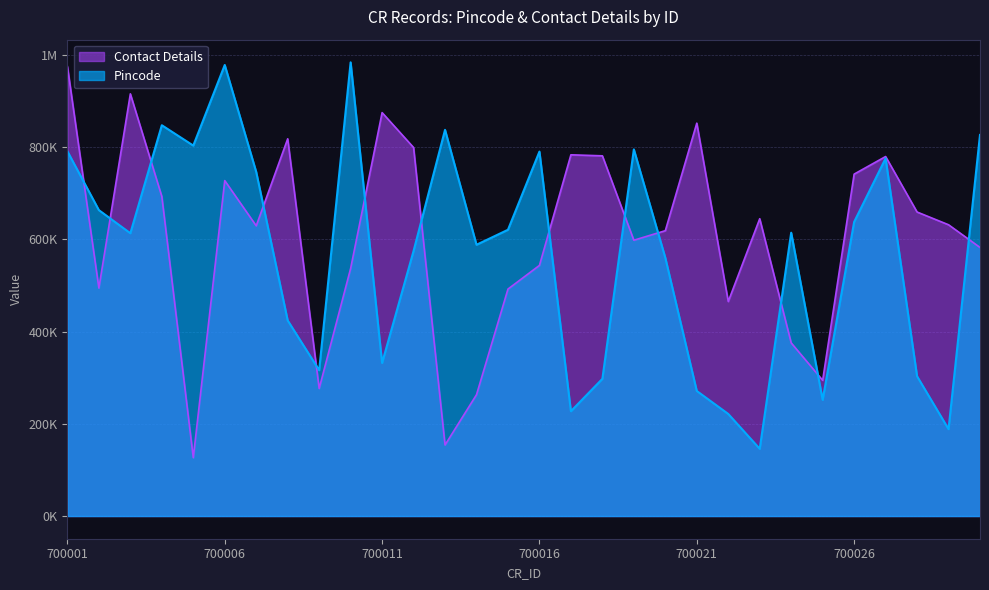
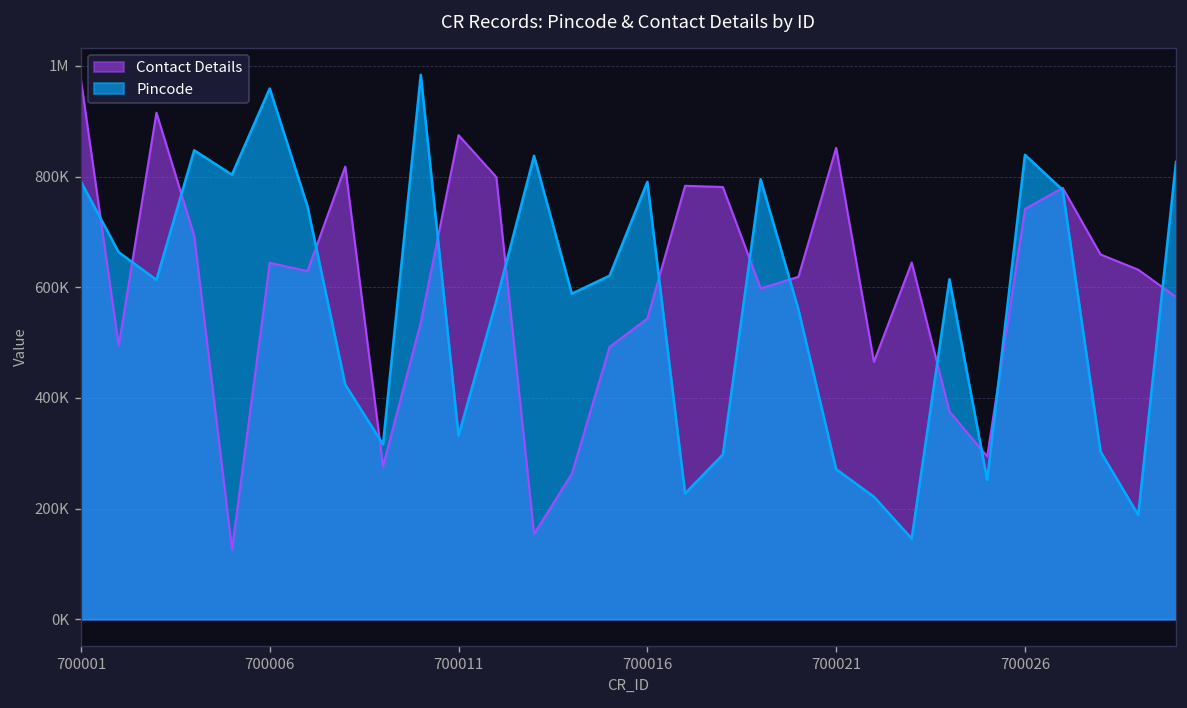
Contact Details, 700006: 730000 -> 640000
Pincode, 700006: 980000 -> 960000
Pincode, 700026: 640000 -> 840000
